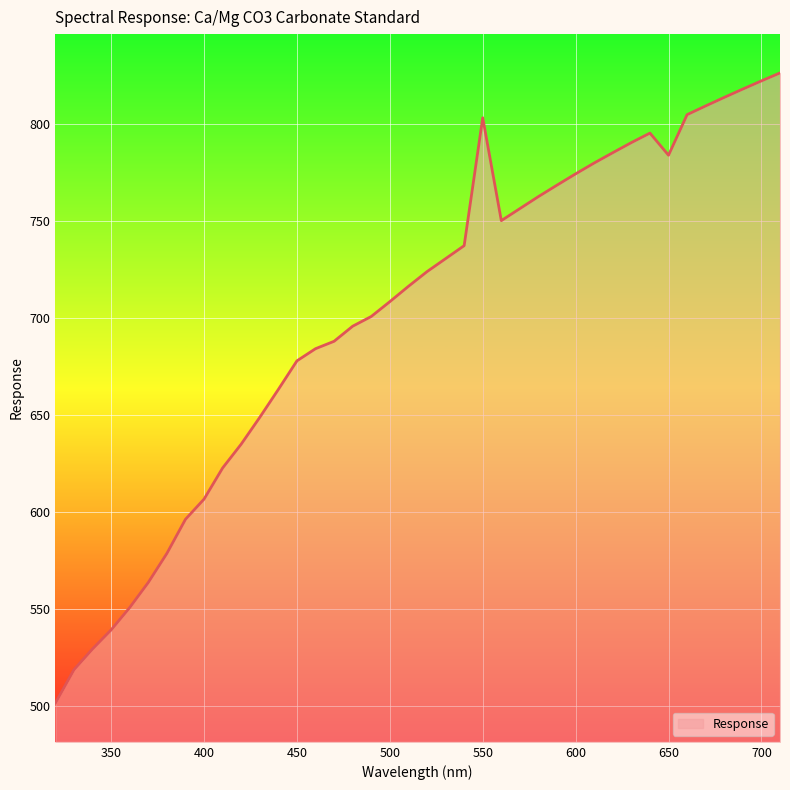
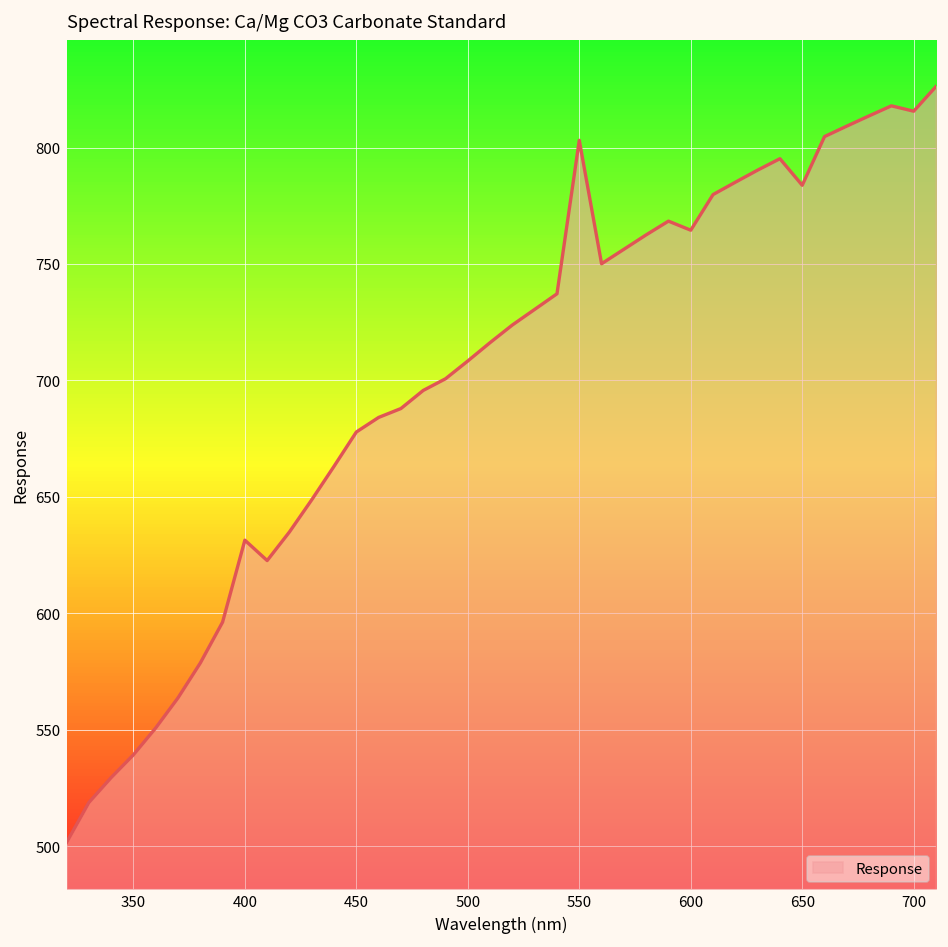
400: 607 -> 631
600: 774 -> 765
700: 822 -> 816
